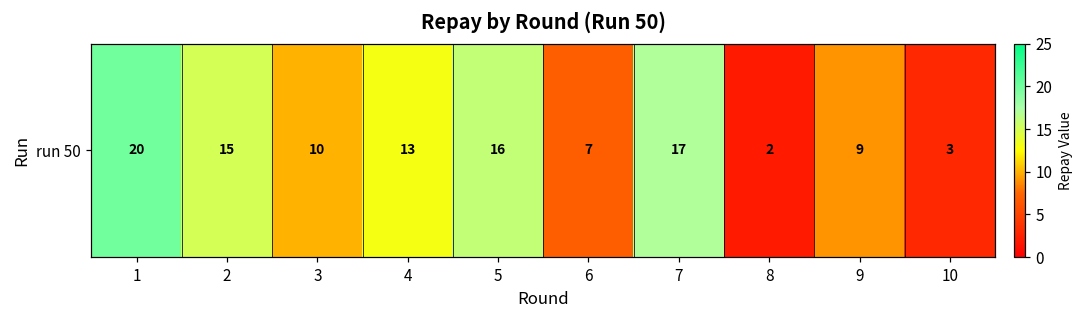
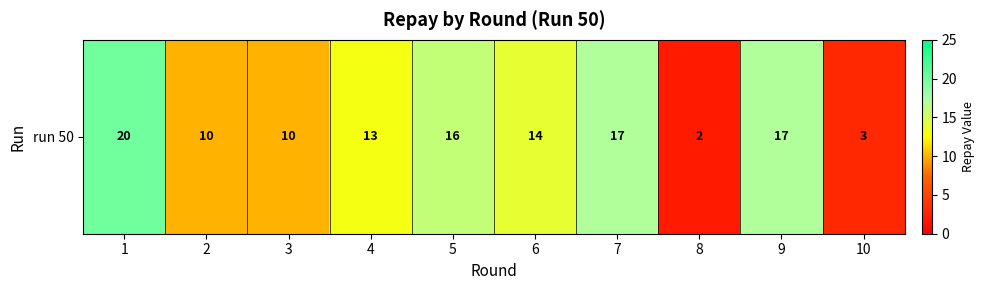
run 50, 2: 15 -> 10
run 50, 6: 7 -> 14
run 50, 9: 9 -> 17
